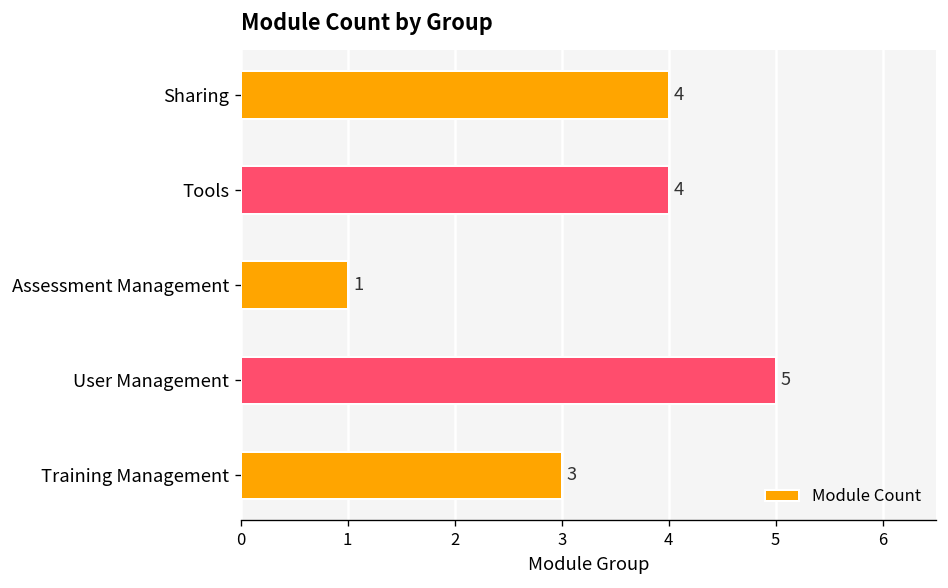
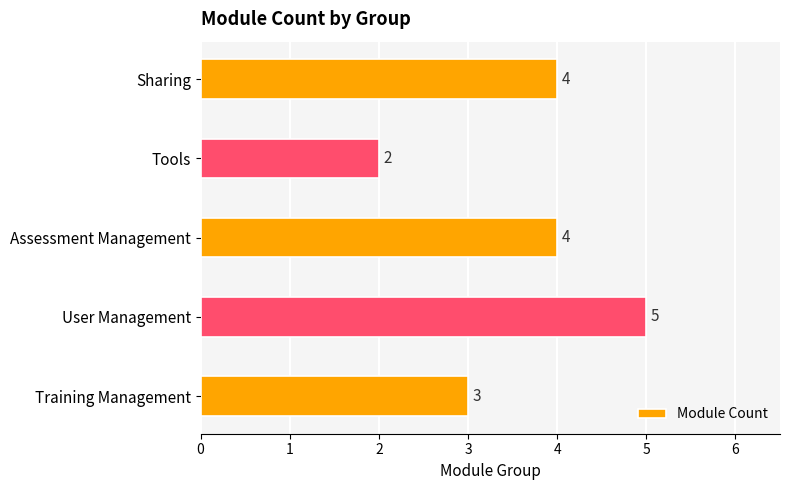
Tools: 4 -> 2
Assessment Management: 1 -> 4
